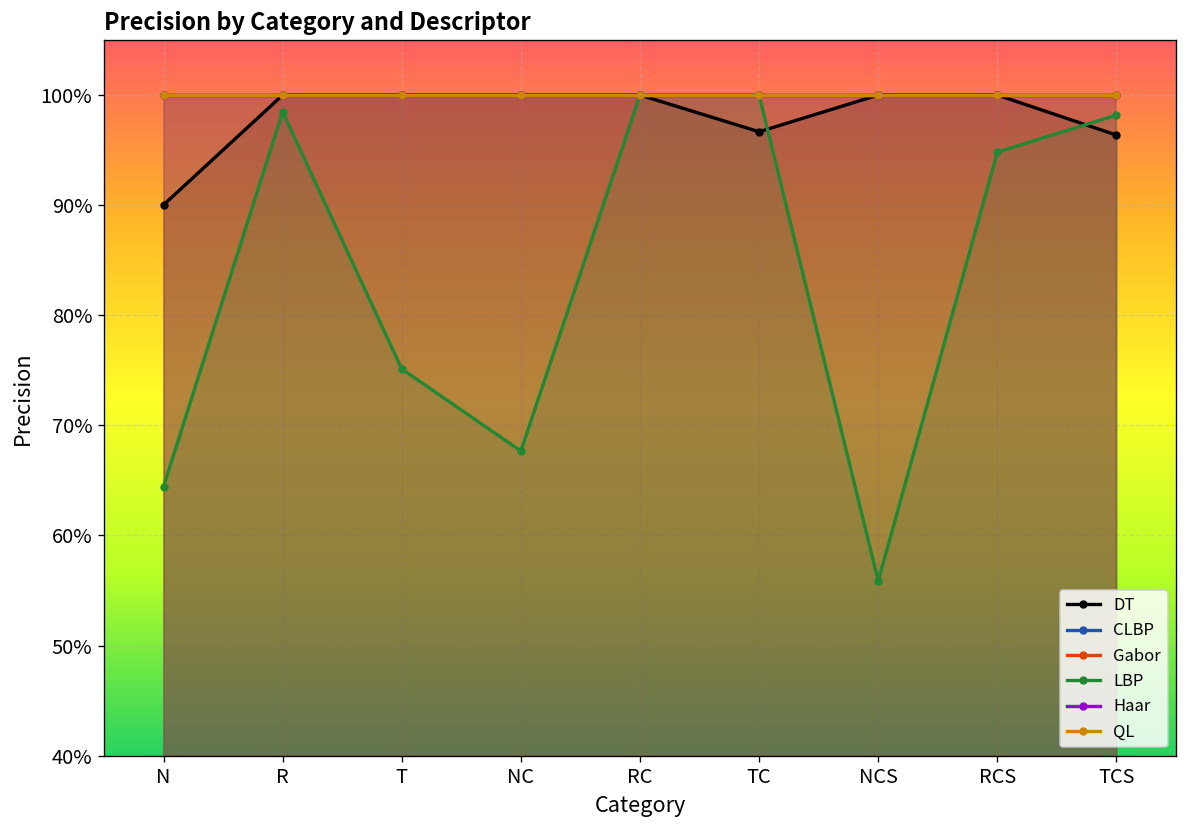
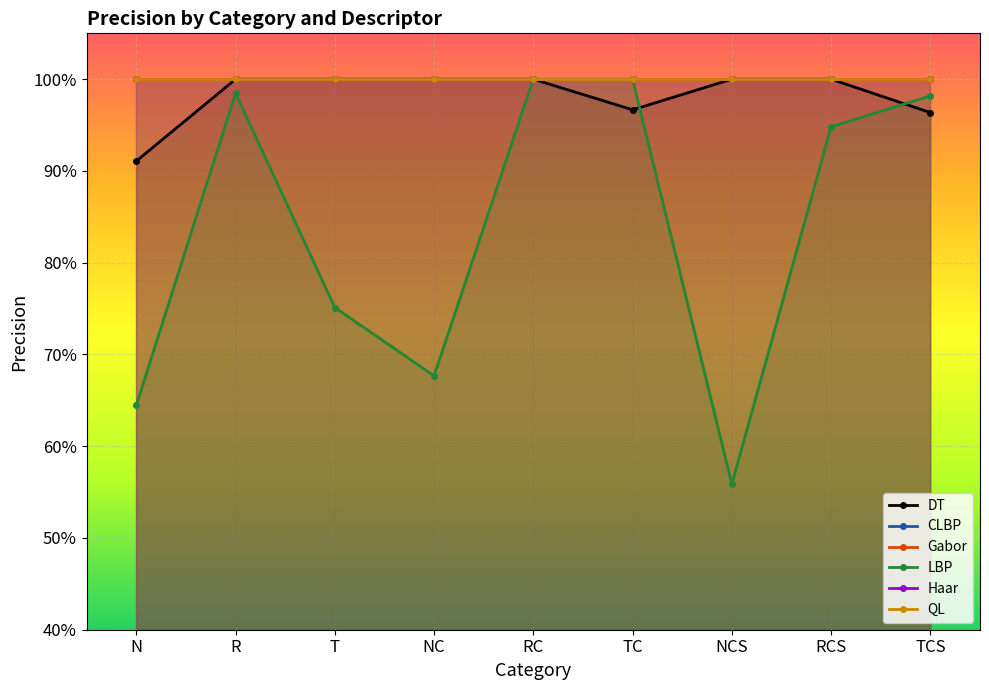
DT, N: 90% -> 91%
